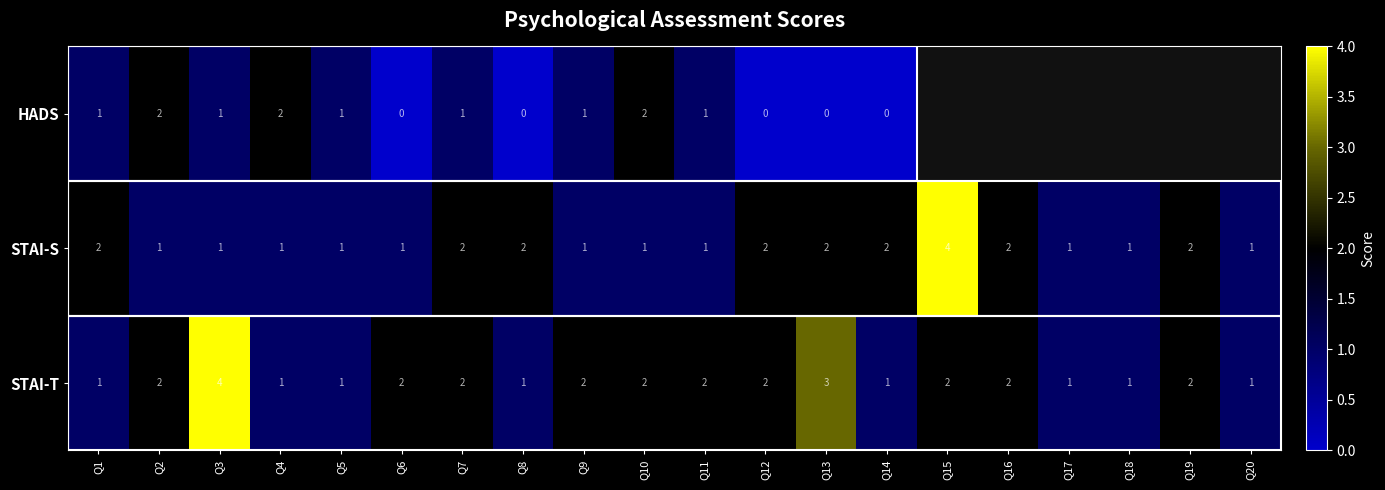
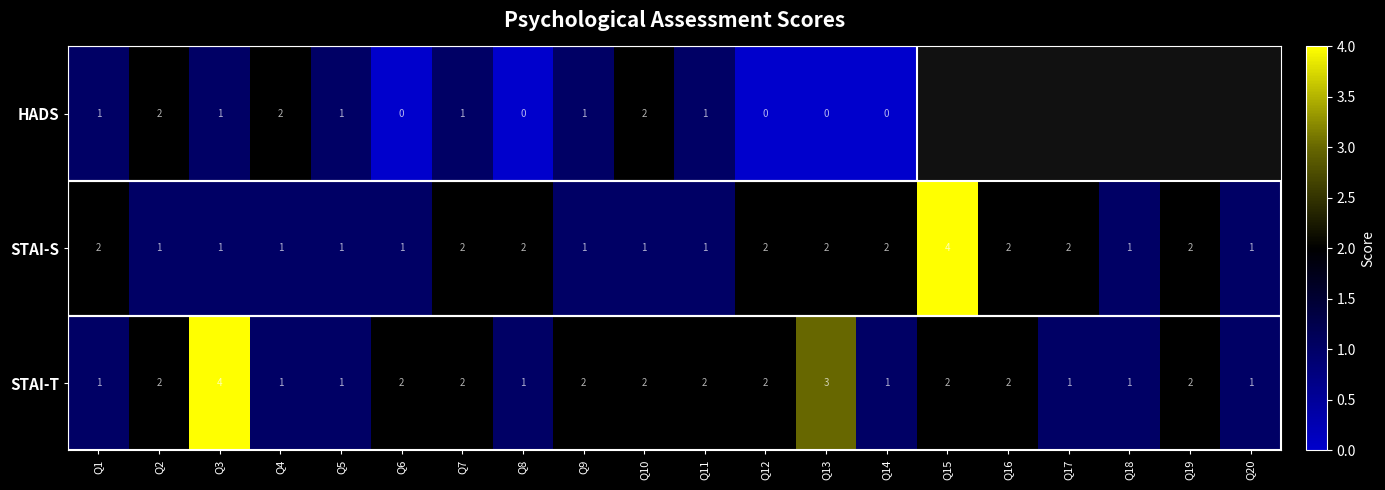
STAI-S, Q17: 1 -> 2
